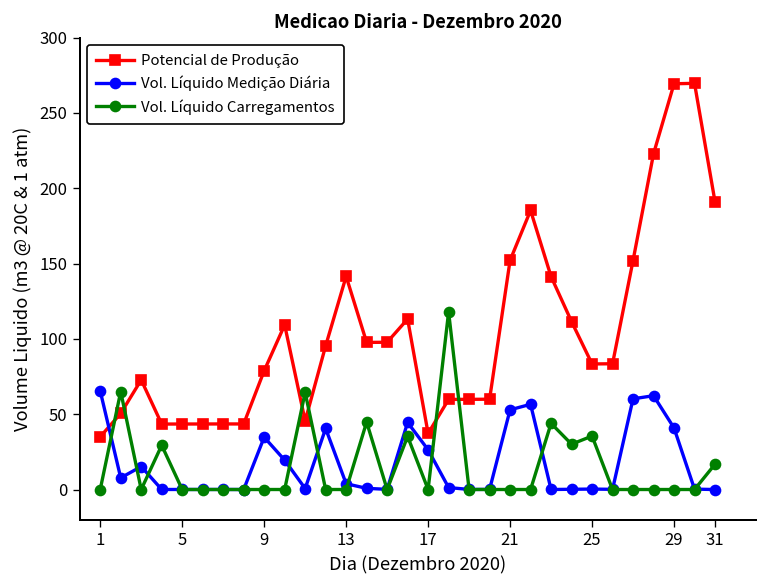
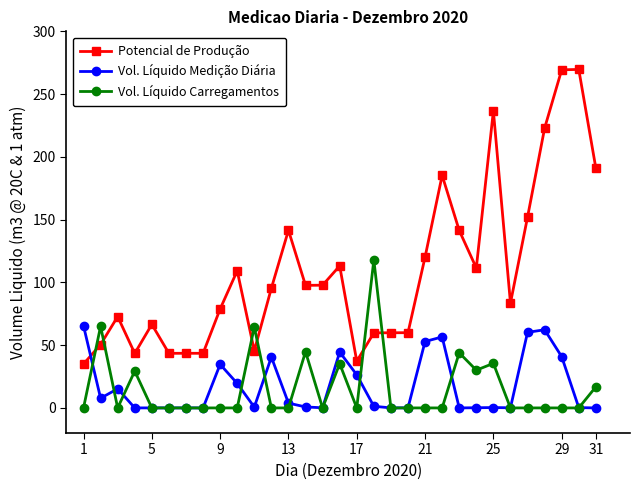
Potencial de Produção, 5: 43 -> 67
Potencial de Produção, 21: 152 -> 120
Potencial de Produção, 25: 83 -> 237
